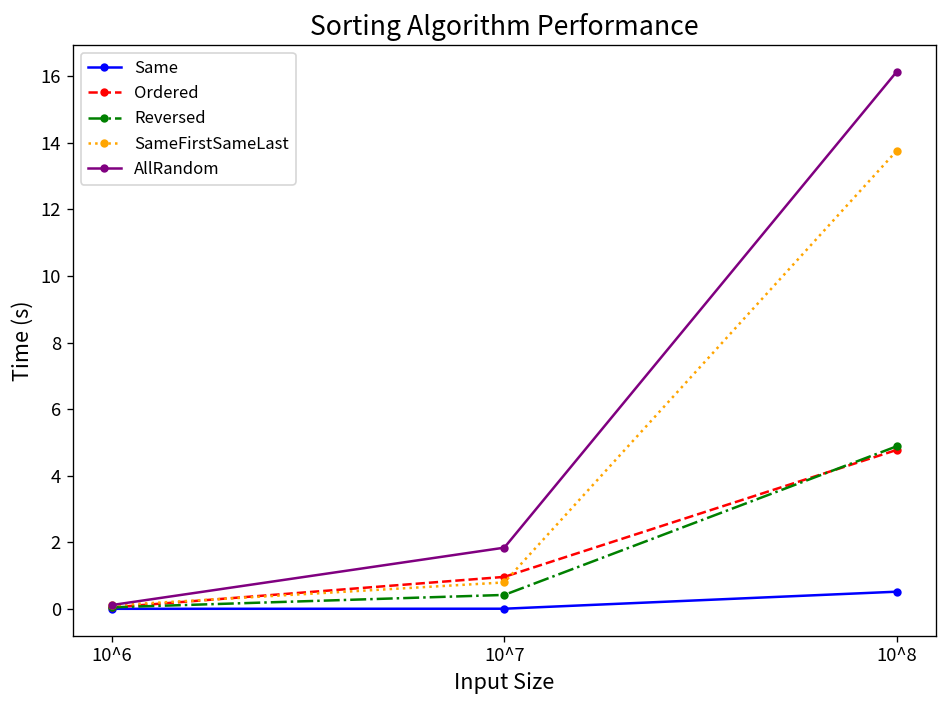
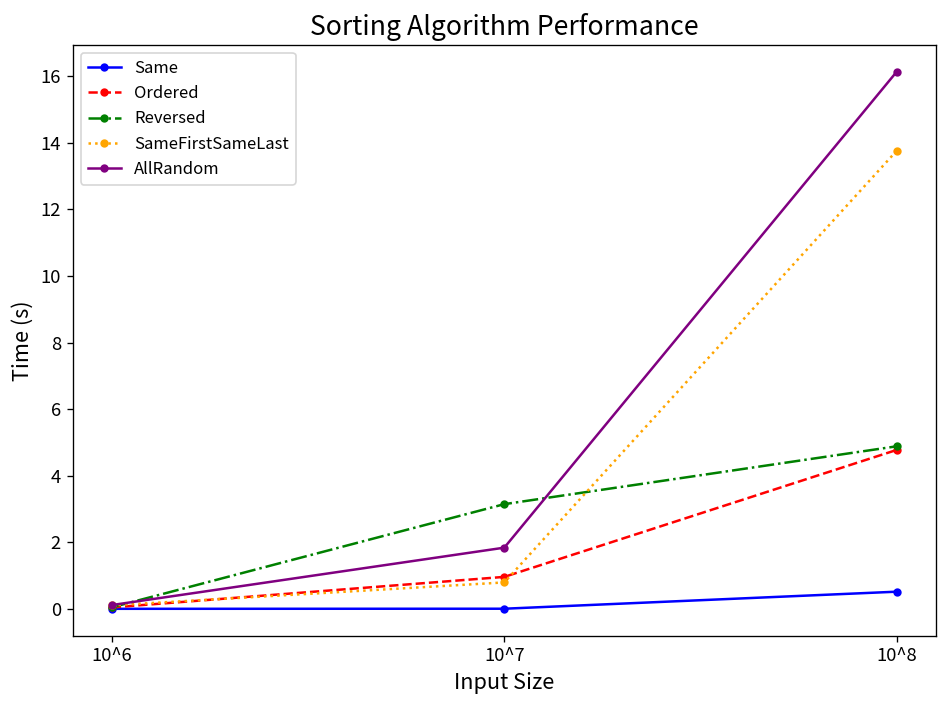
Reversed, 10^7: 0.4 -> 3.1
